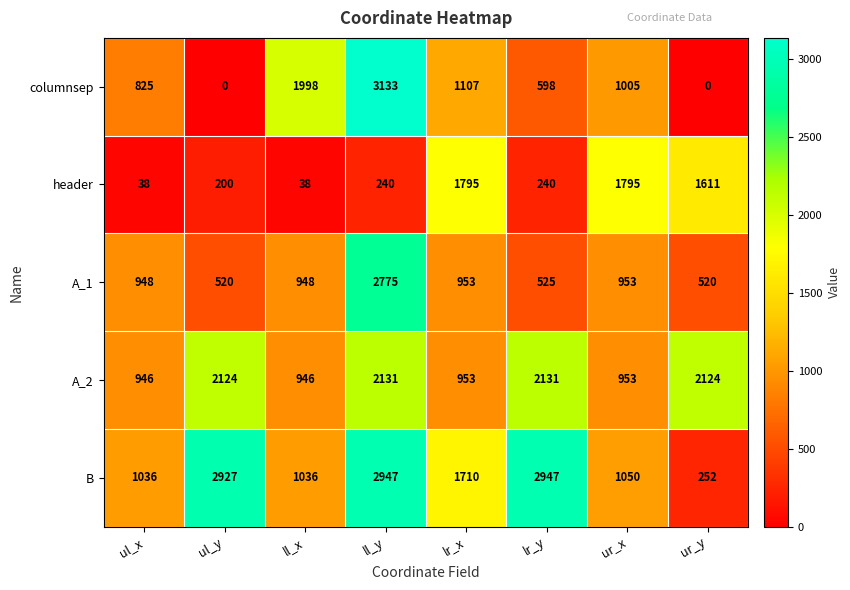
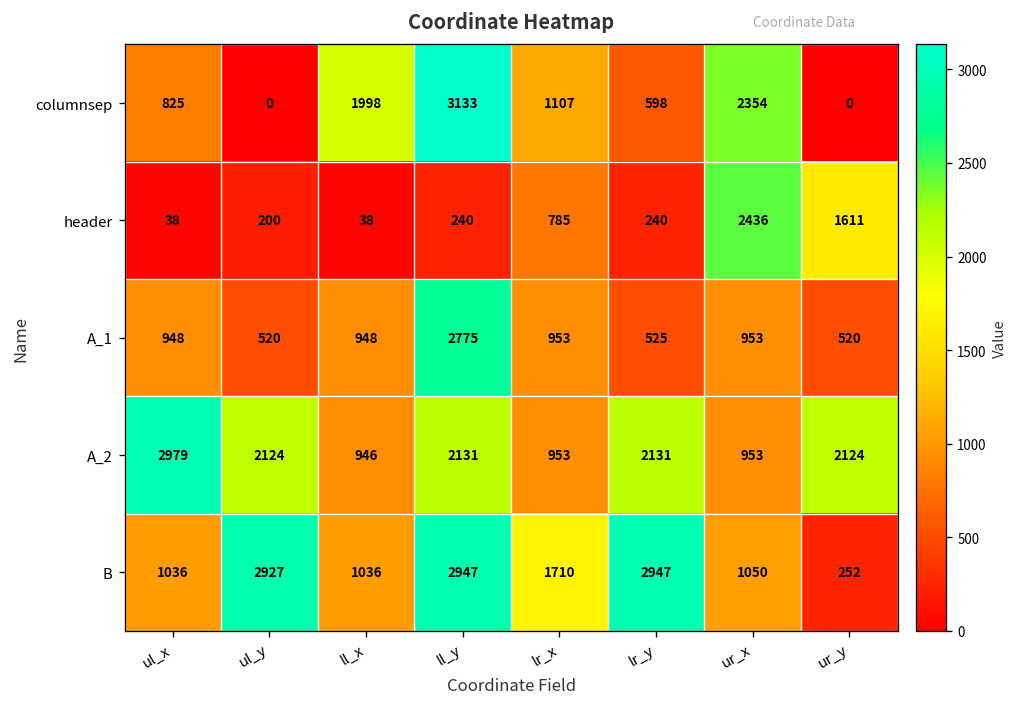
columnsep, ur_x: 1005 -> 2354
header, lr_x: 1795 -> 785
header, ur_x: 1795 -> 2436
A_2, ul_x: 946 -> 2979
